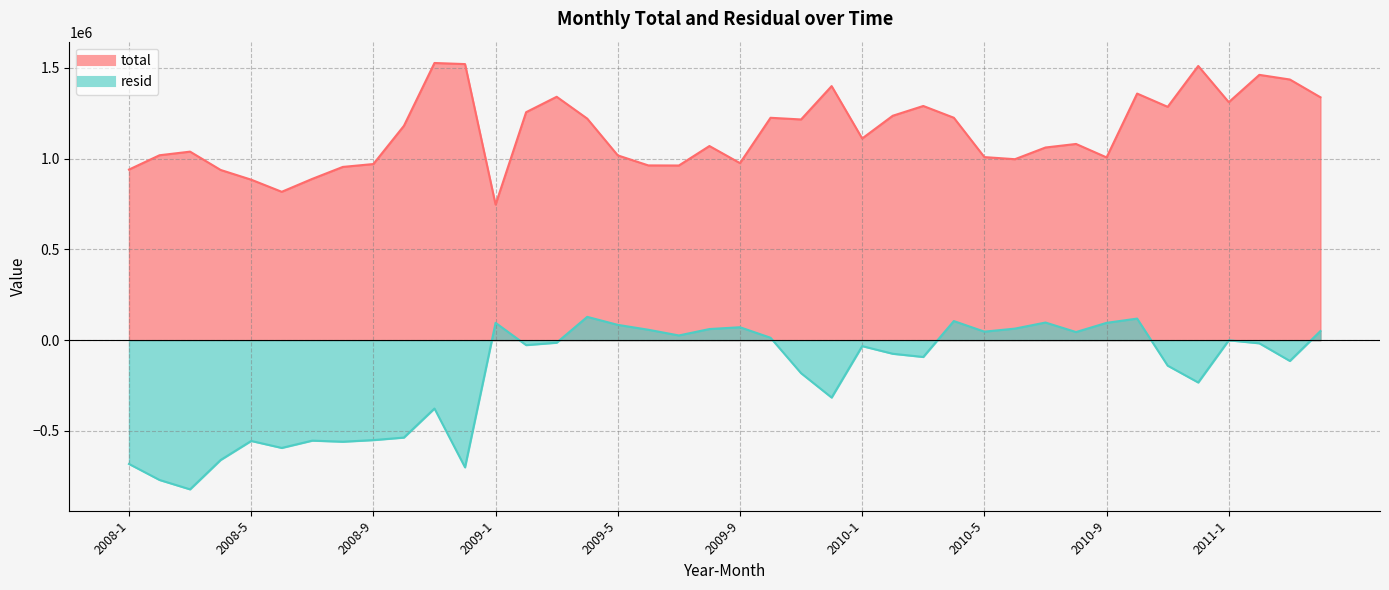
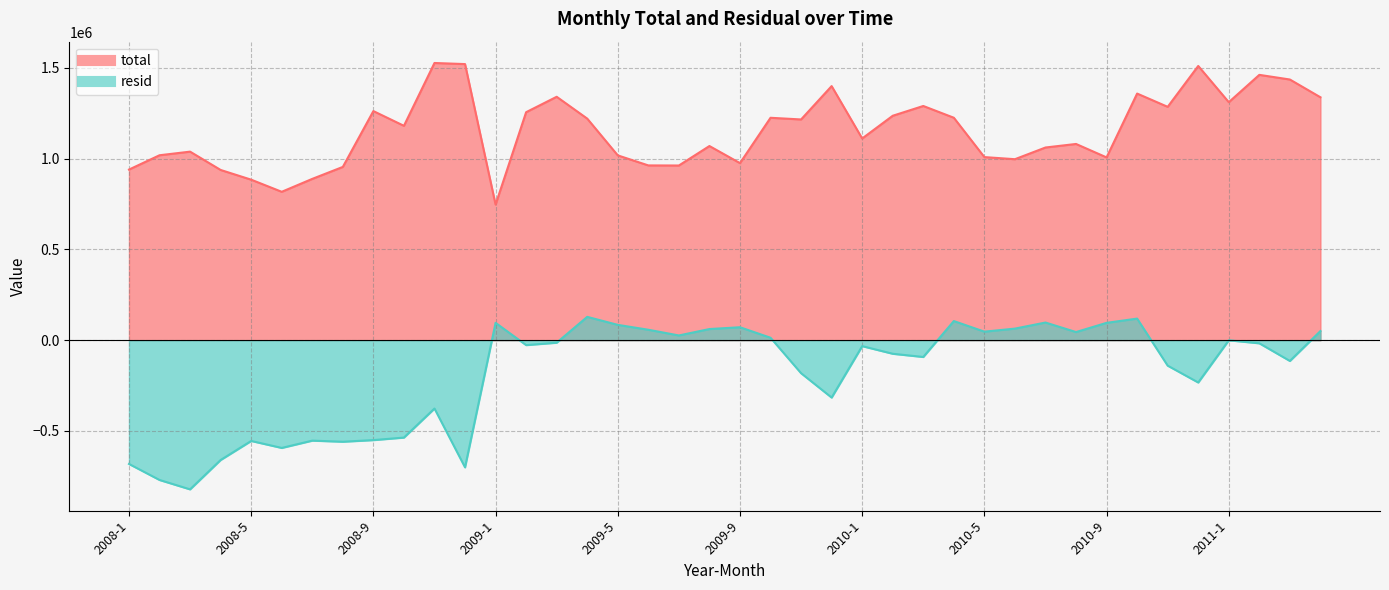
total, 2008-9: 970000 -> 1260000
